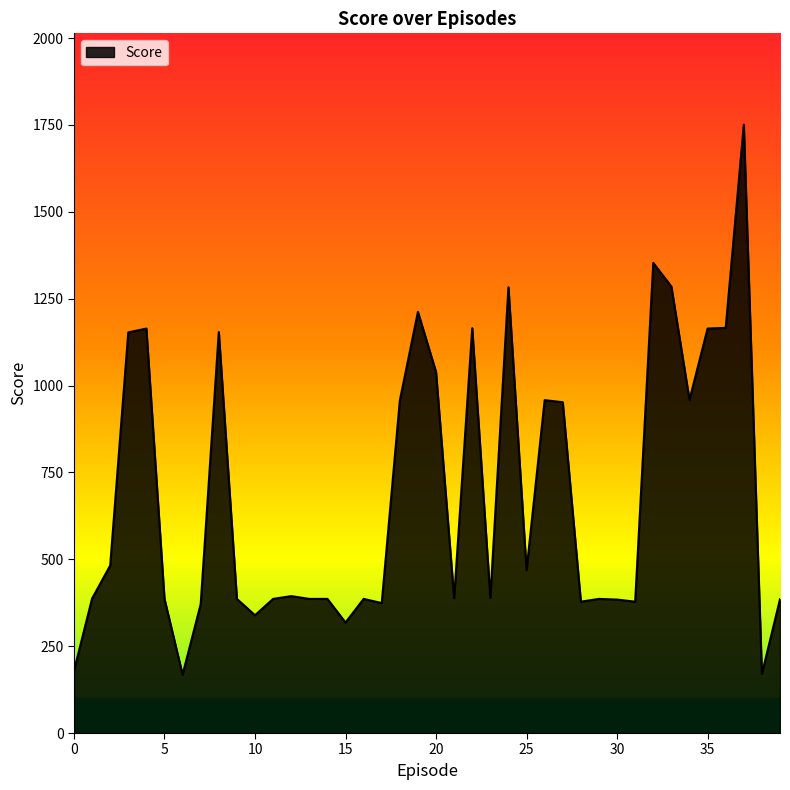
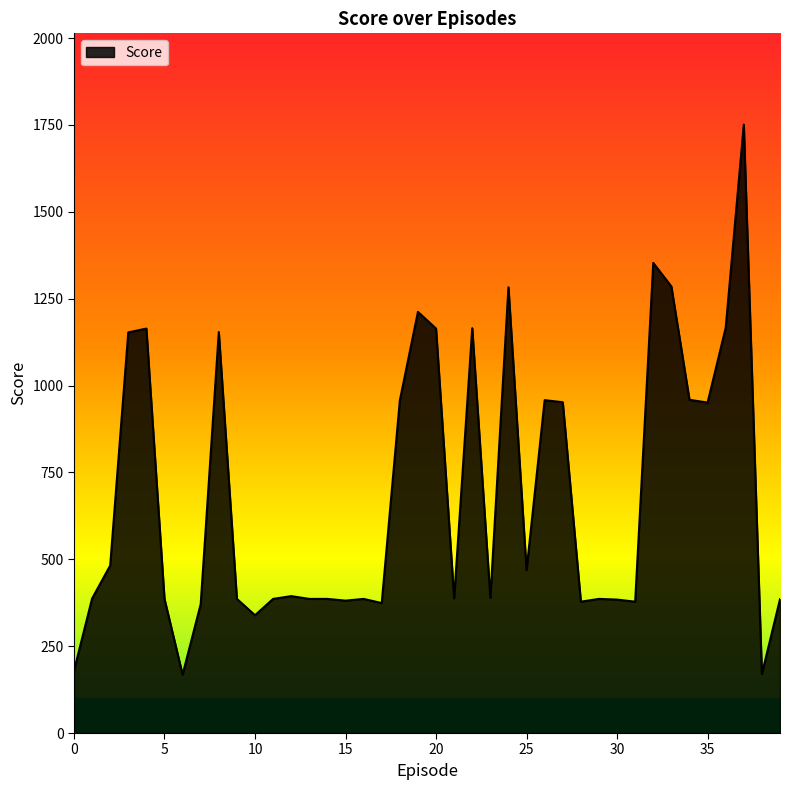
15: 320 -> 380
20: 1040 -> 1160
35: 1160 -> 950
